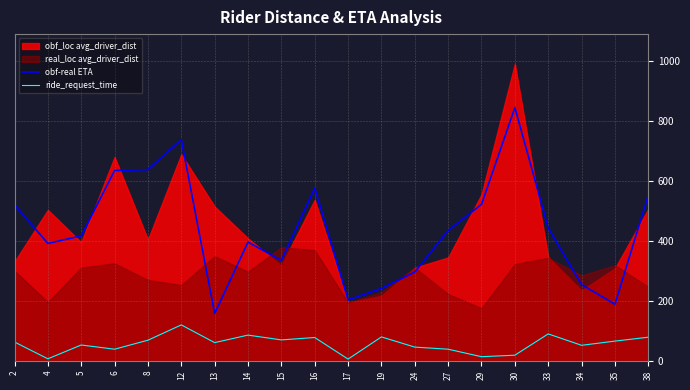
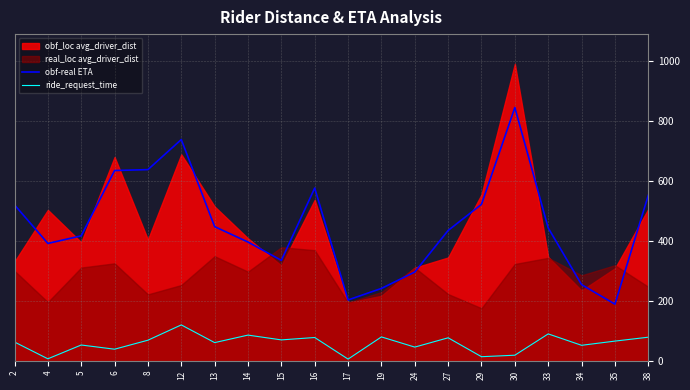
real_loc avg_driver_dist, 8: 270 -> 220
obf-real ETA, 13: 160 -> 450
ride_request_time, 27: 40 -> 80
